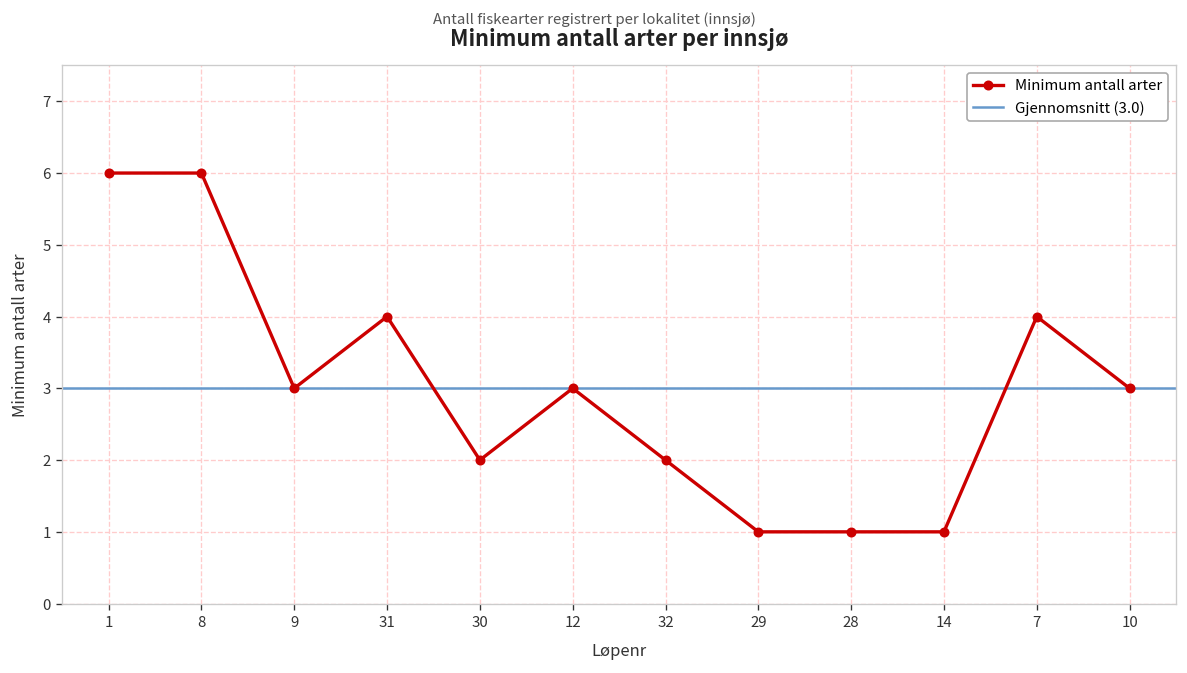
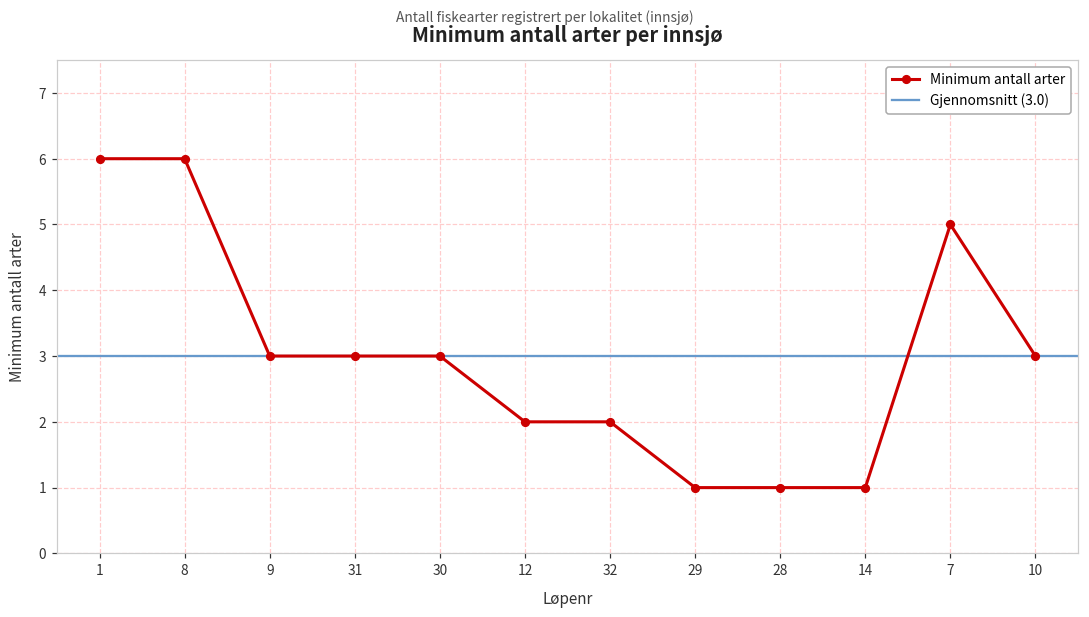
31: 4 -> 3
30: 2 -> 3
12: 3 -> 2
7: 4 -> 5
